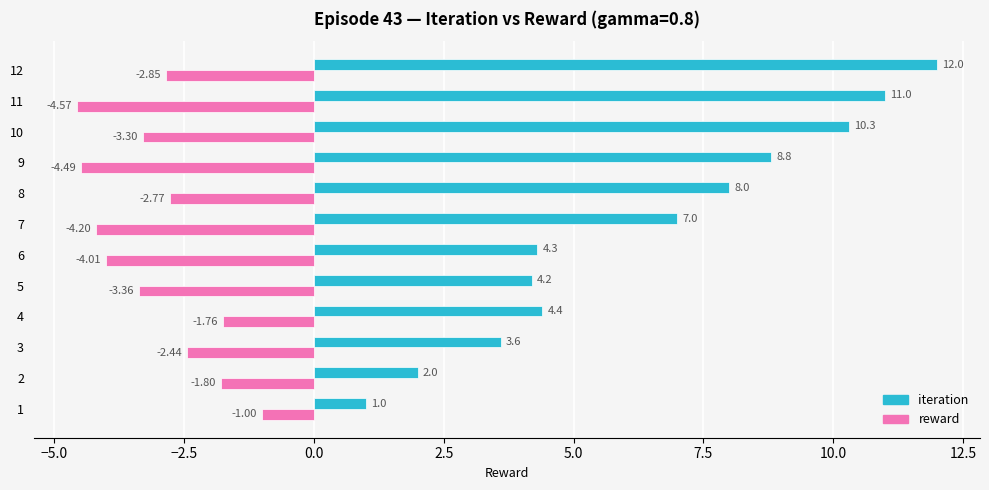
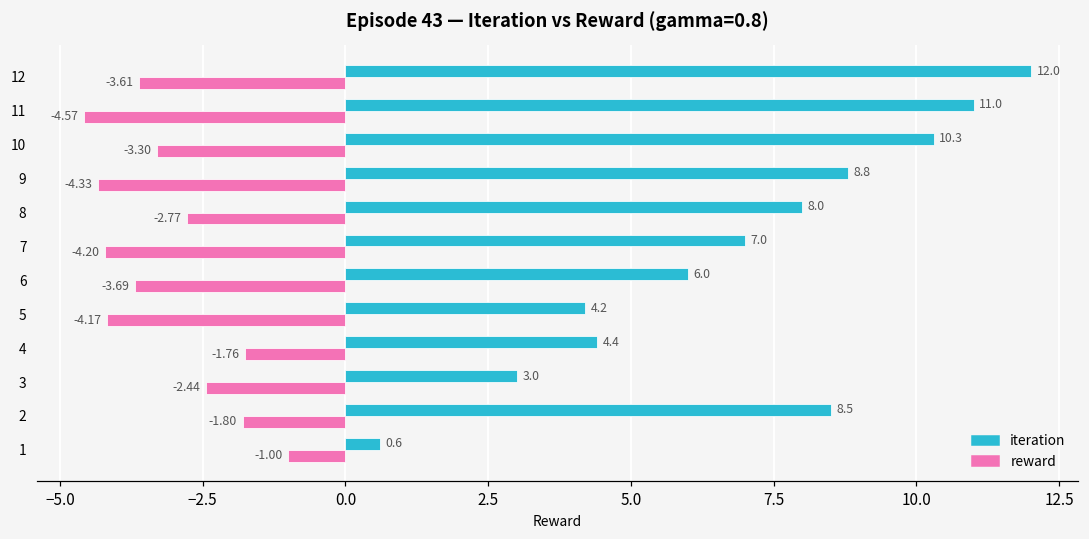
reward, 12: -2.85 -> -3.61
reward, 9: -4.49 -> -4.33
iteration, 6: 4.3 -> 6.0
reward, 6: -4.01 -> -3.69
reward, 5: -3.36 -> -4.17
iteration, 3: 3.6 -> 3.0
iteration, 2: 2.0 -> 8.5
iteration, 1: 1.0 -> 0.6
